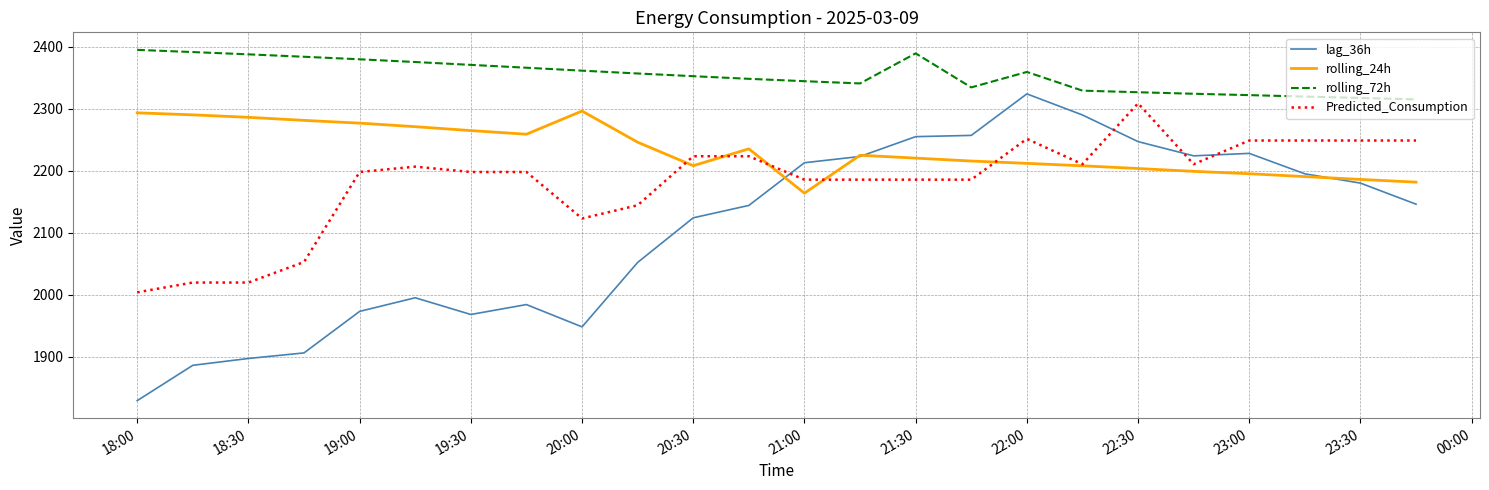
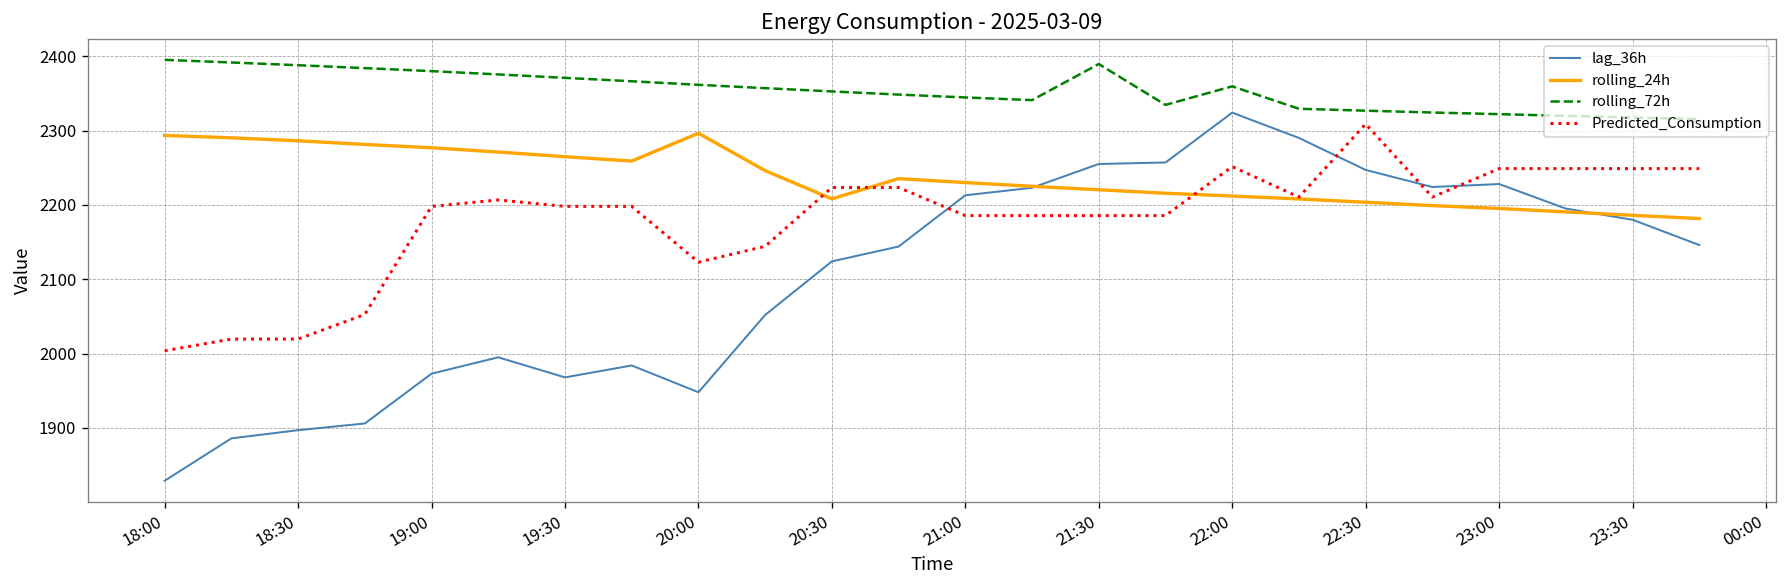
rolling_24h, 21:00: 2160 -> 2230
